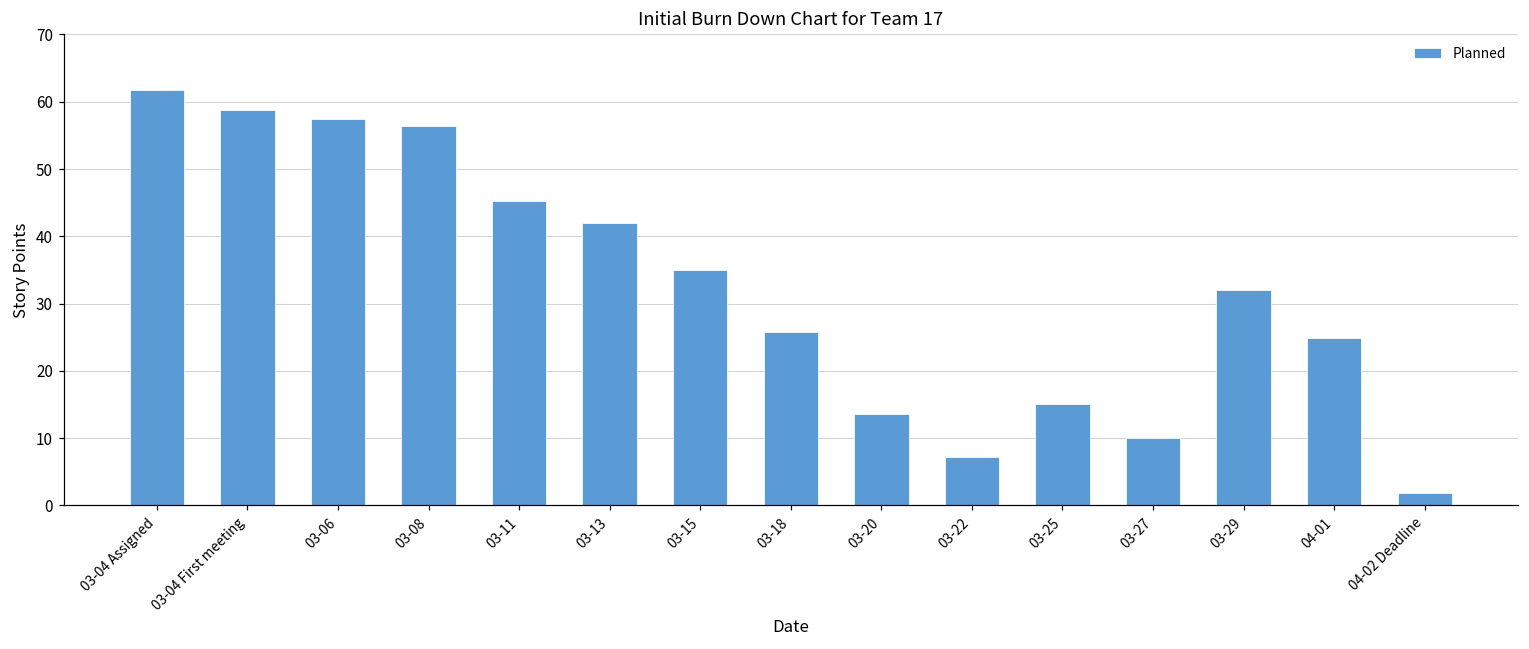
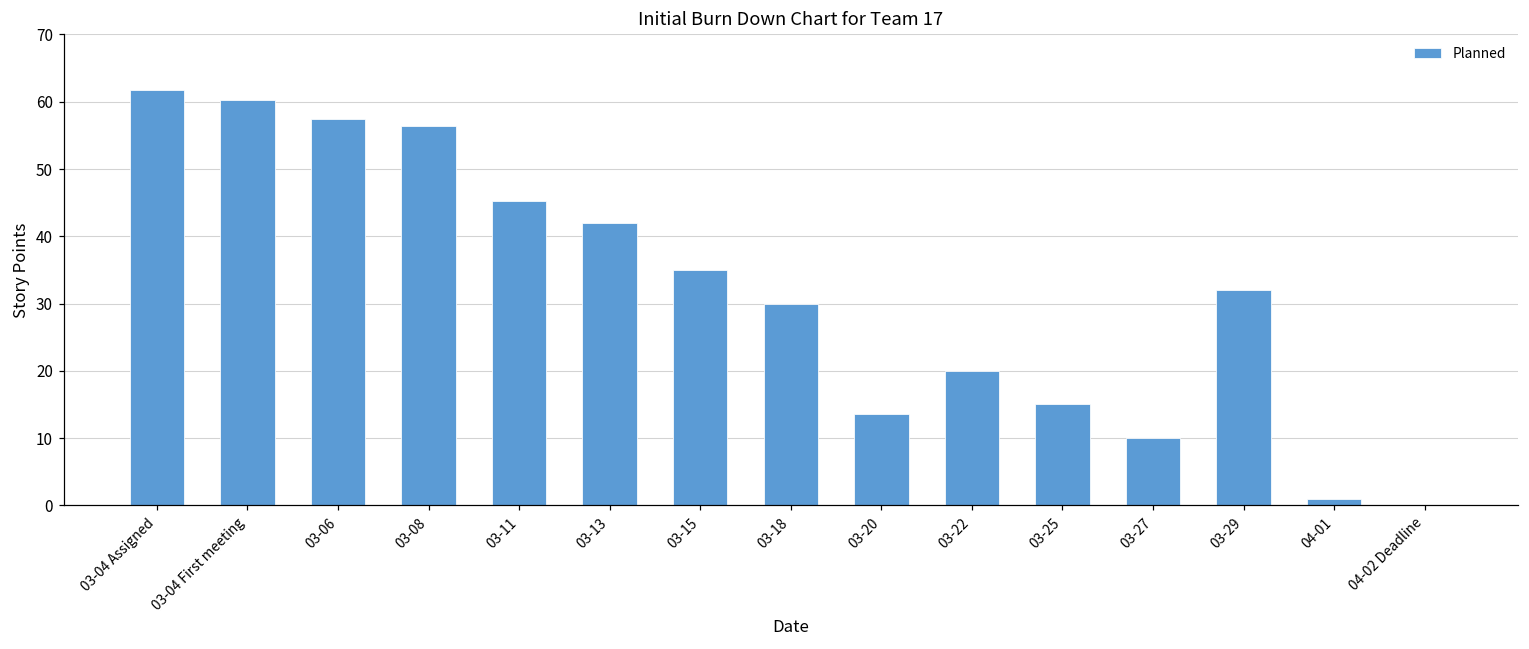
03-04 First meeting: 59 -> 60
03-18: 26 -> 30
03-22: 7 -> 20
04-01: 25 -> 1
04-02 Deadline: 2 -> 0
